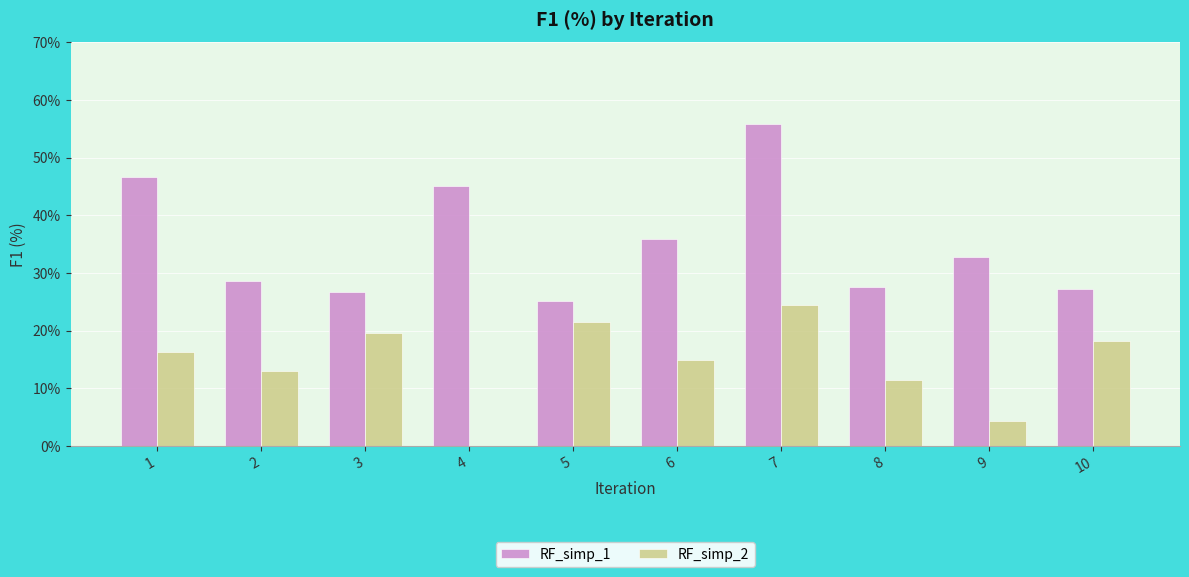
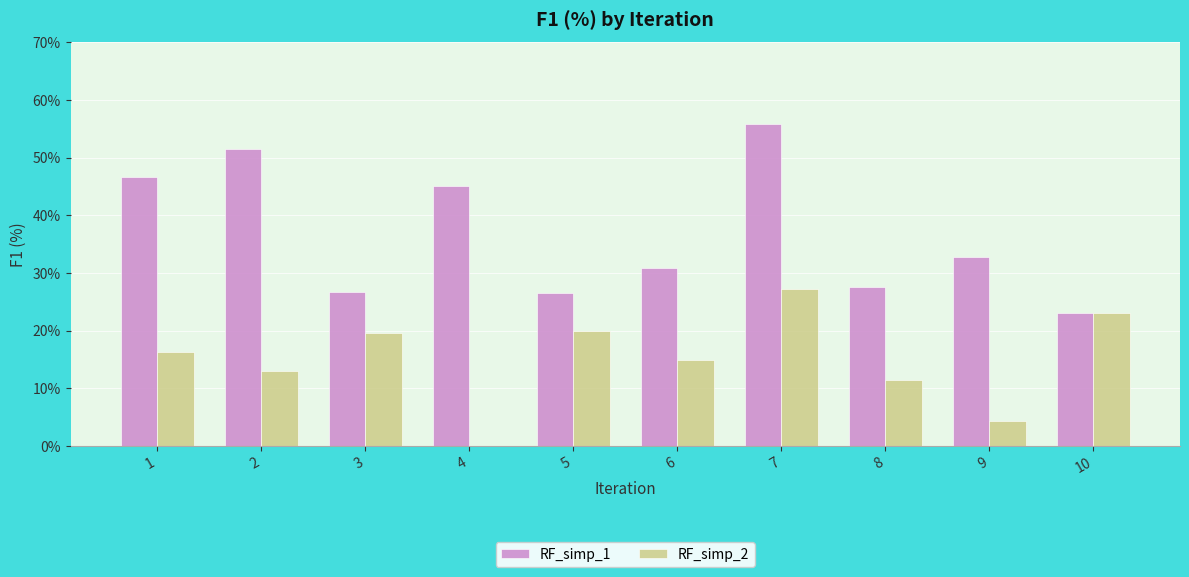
RF_simp_1, 2: 29% -> 51%
RF_simp_1, 5: 25% -> 27%
RF_simp_2, 5: 21% -> 20%
RF_simp_1, 6: 36% -> 31%
RF_simp_2, 7: 25% -> 27%
RF_simp_1, 10: 27% -> 23%
RF_simp_2, 10: 18% -> 23%
